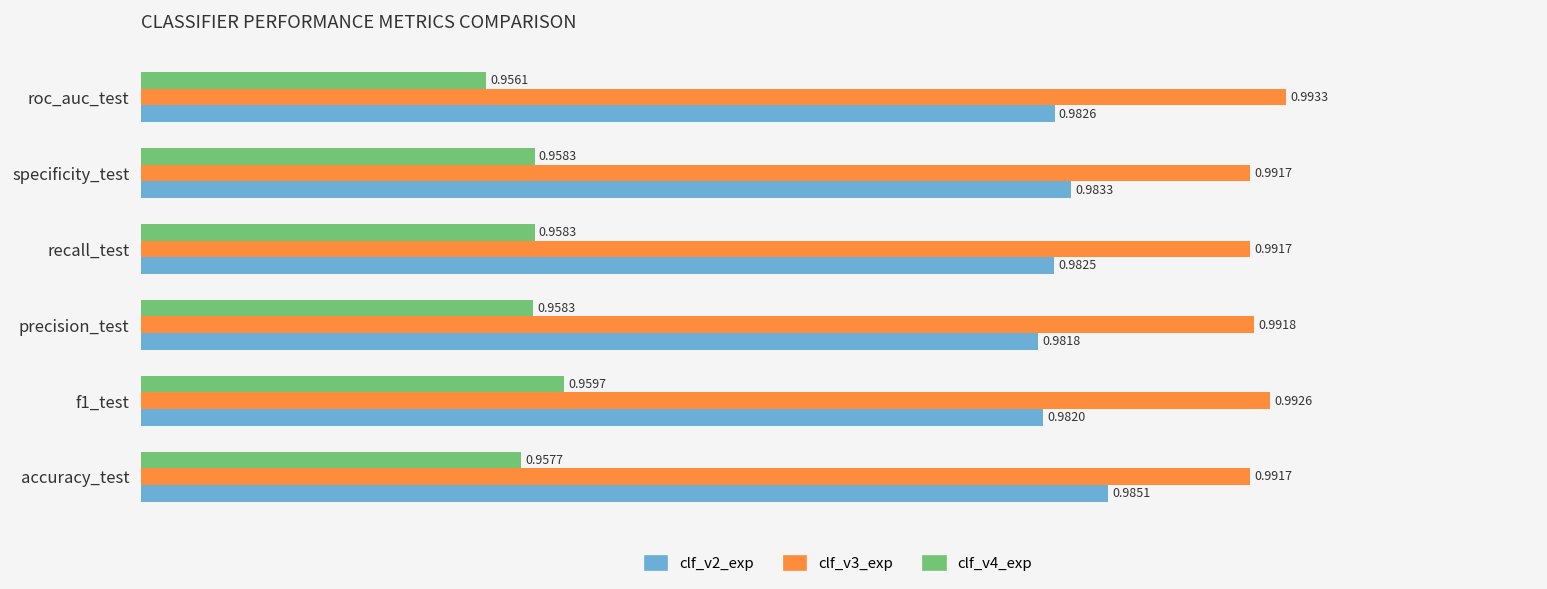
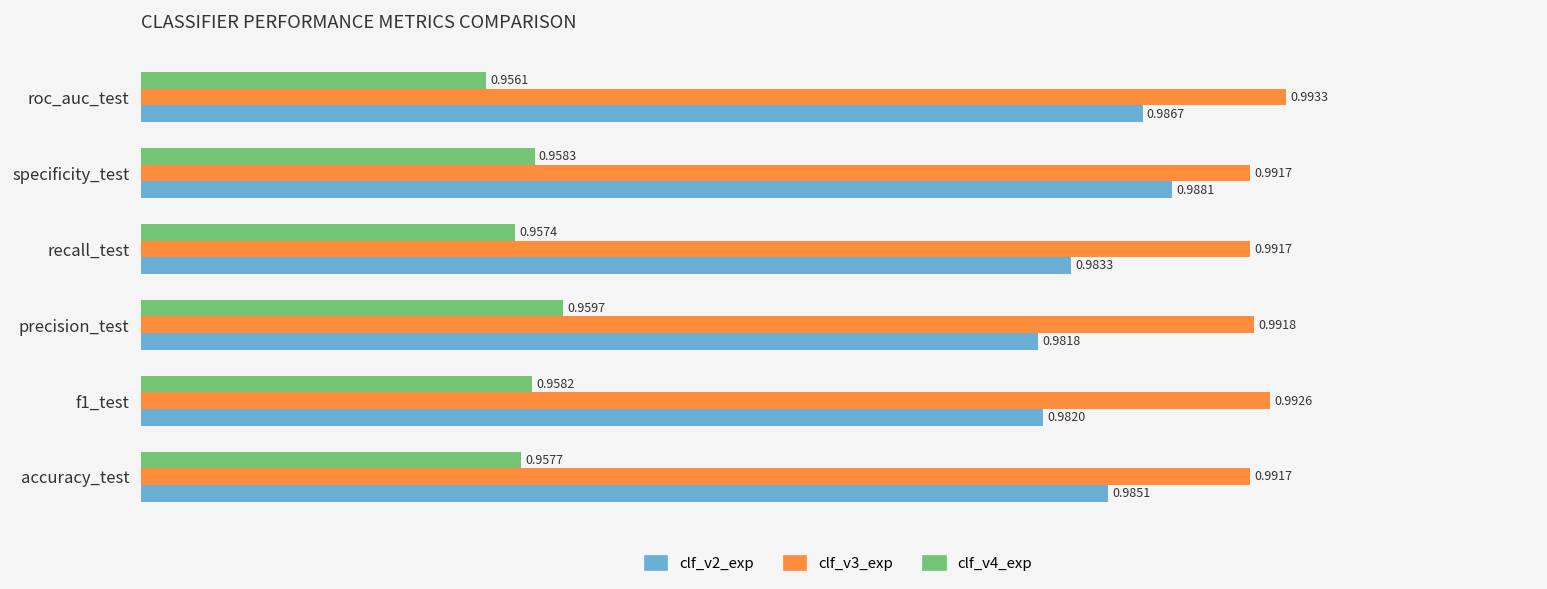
clf_v2_exp, roc_auc_test: 0.9826 -> 0.9867
clf_v2_exp, specificity_test: 0.9833 -> 0.9881
clf_v4_exp, recall_test: 0.9583 -> 0.9574
clf_v2_exp, recall_test: 0.9825 -> 0.9833
clf_v4_exp, precision_test: 0.9583 -> 0.9597
clf_v4_exp, f1_test: 0.9597 -> 0.9582
